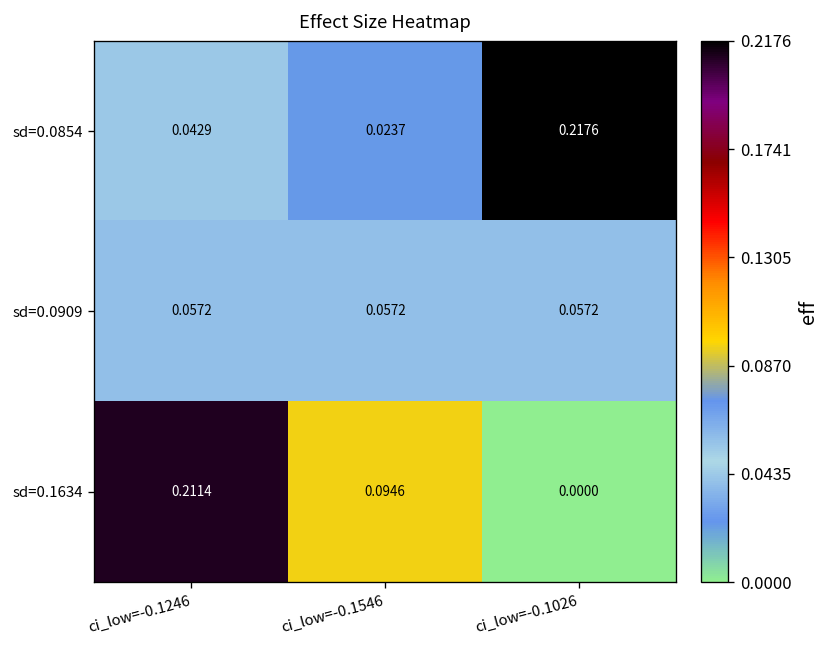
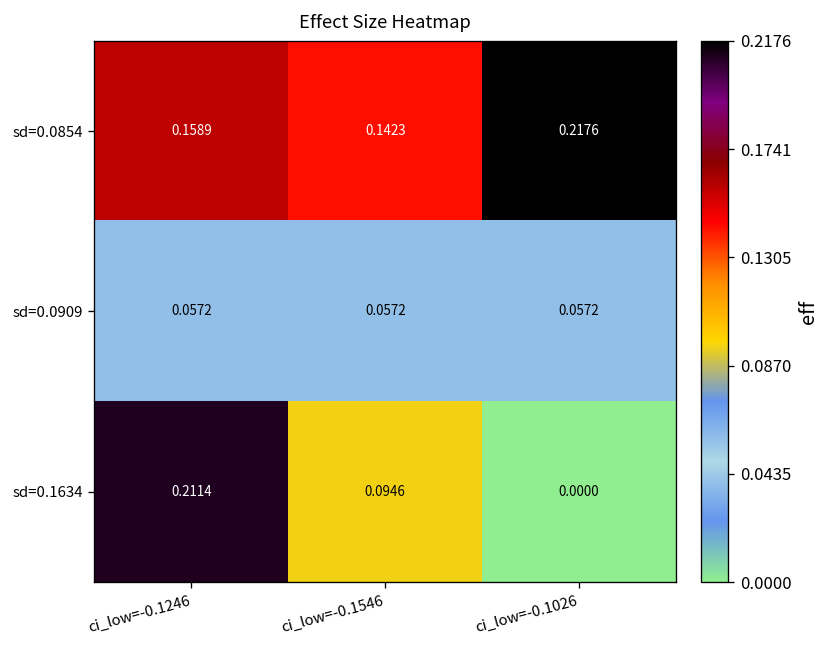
sd=0.0854, ci_low=-0.1246: 0.0429 -> 0.1589
sd=0.0854, ci_low=-0.1546: 0.0237 -> 0.1423
